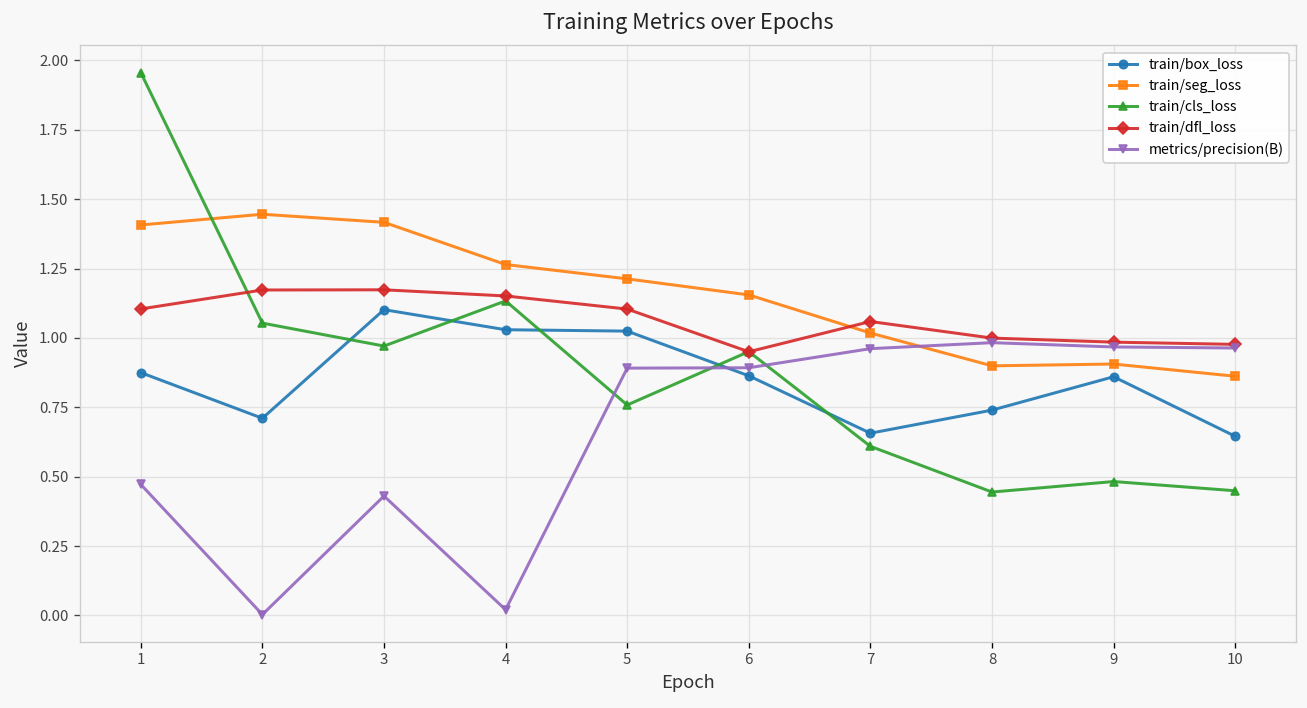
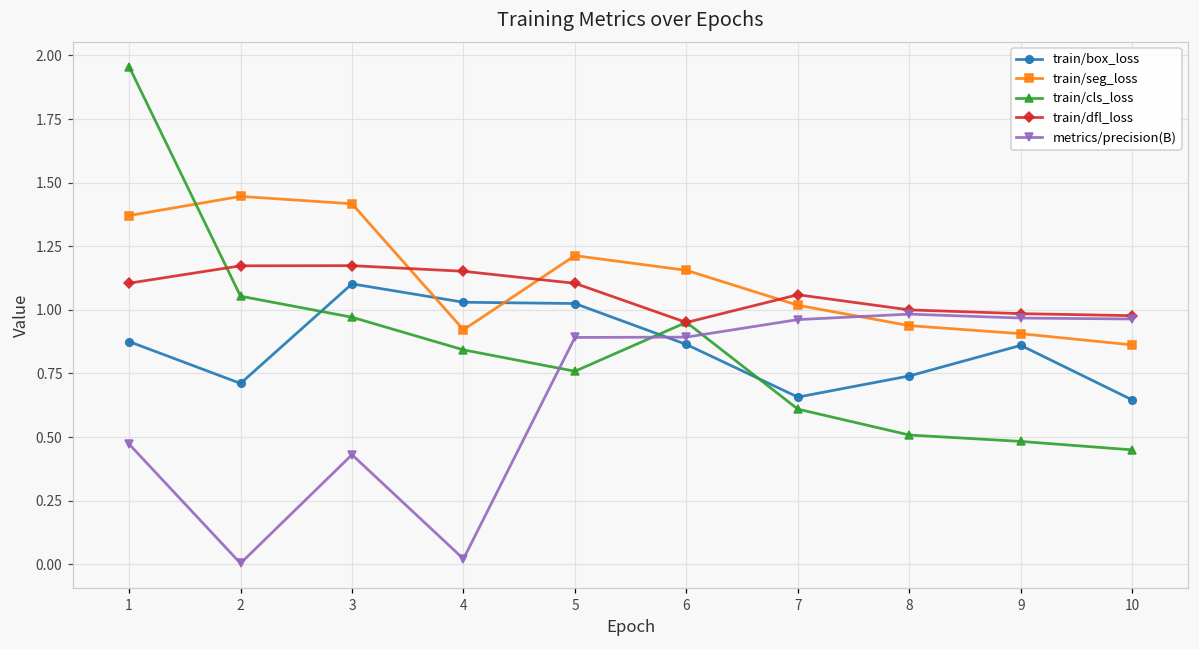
train/seg_loss, 1: 1.41 -> 1.37
train/seg_loss, 4: 1.26 -> 0.92
train/cls_loss, 4: 1.13 -> 0.84
train/seg_loss, 8: 0.90 -> 0.94
train/cls_loss, 8: 0.44 -> 0.51
